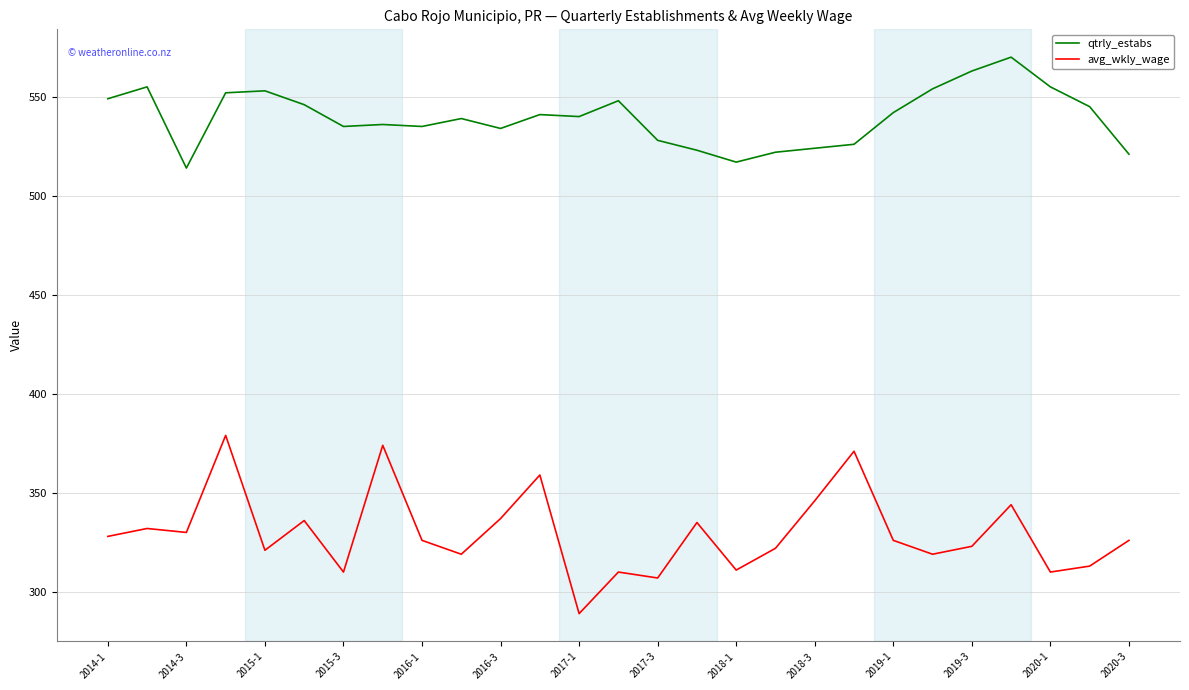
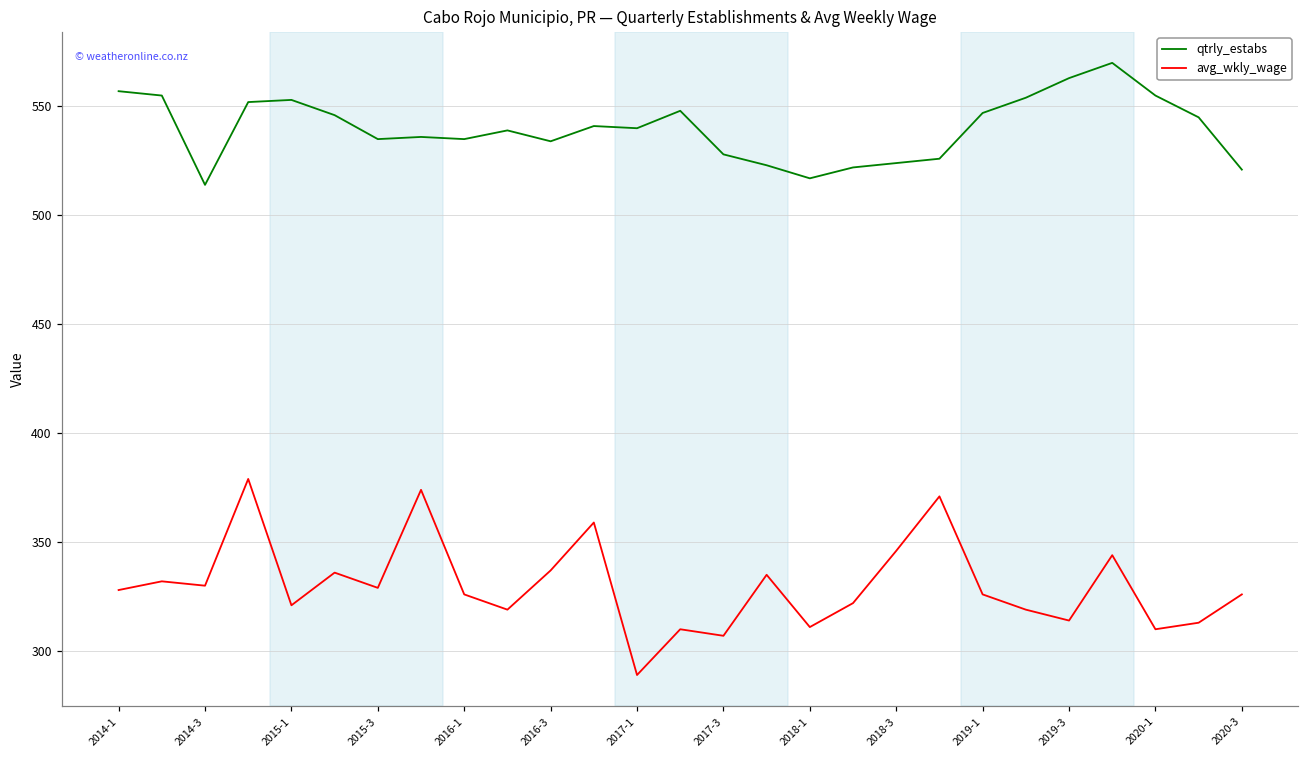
qtrly_estabs, 2014-1: 549 -> 557
avg_wkly_wage, 2015-3: 310 -> 329
qtrly_estabs, 2019-1: 542 -> 547
avg_wkly_wage, 2019-3: 323 -> 314
